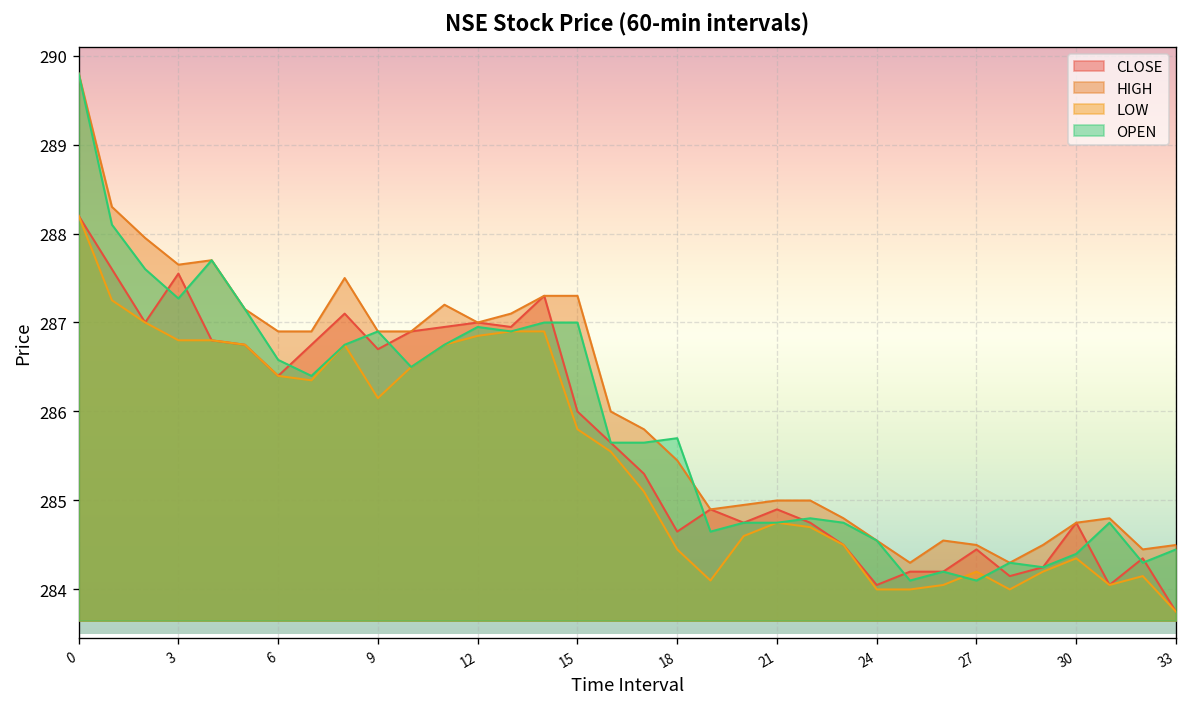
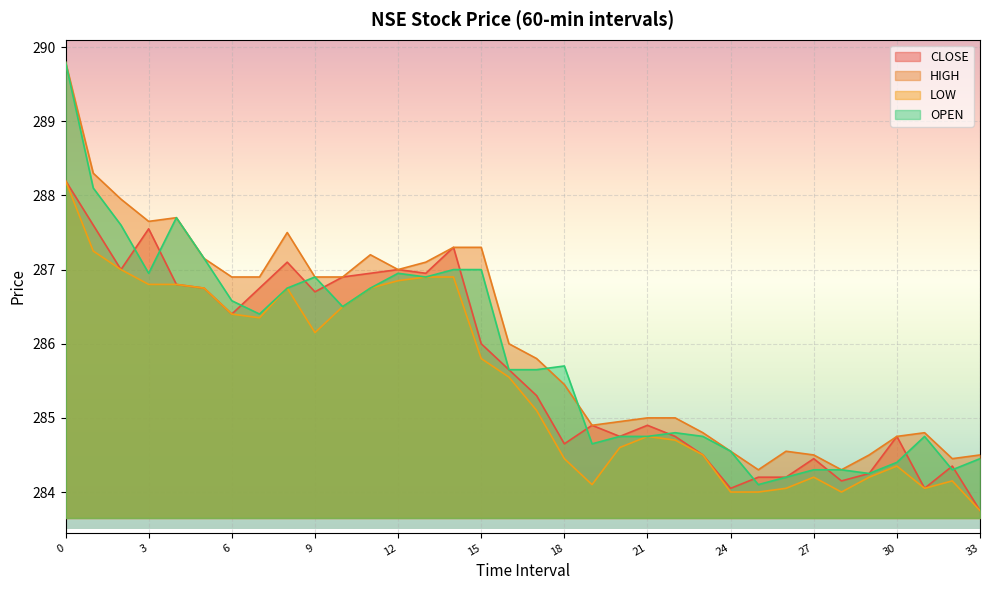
OPEN, 3: 287.3 -> 287.0
OPEN, 27: 284.1 -> 284.3
